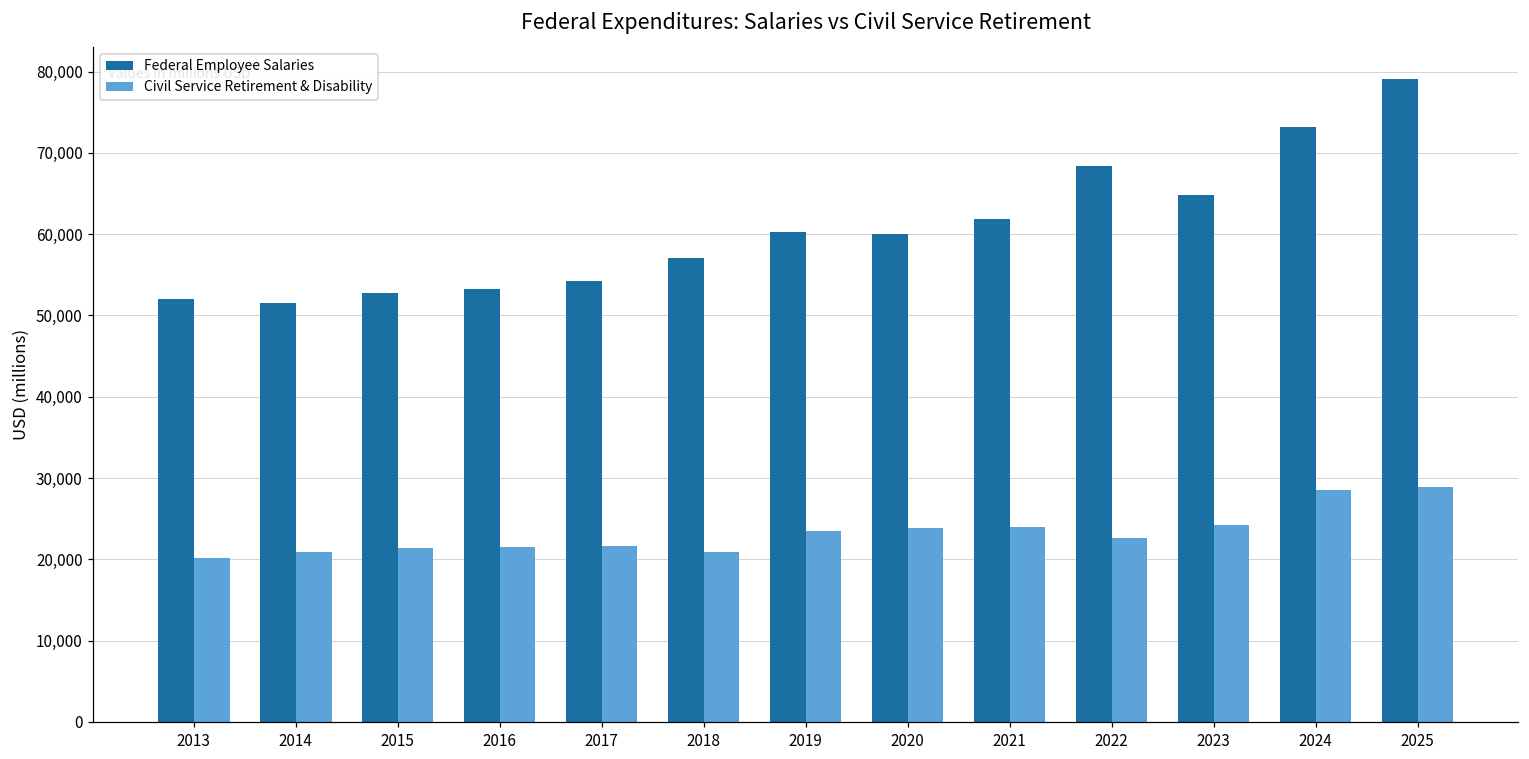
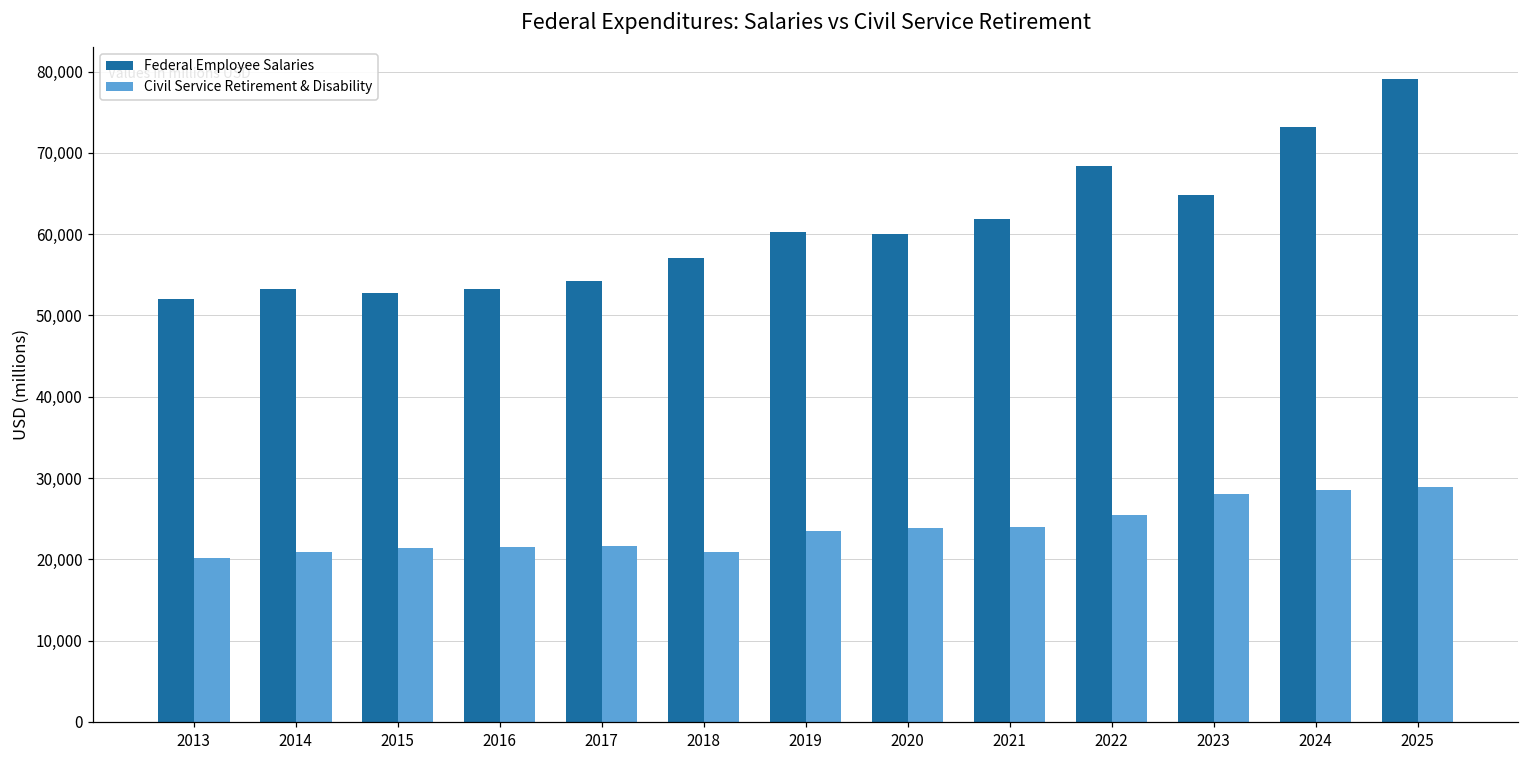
Federal Employee Salaries, 2014: 52,000 -> 53,000
Civil Service Retirement & Disability, 2022: 23,000 -> 25,000
Civil Service Retirement & Disability, 2023: 24,000 -> 28,000
